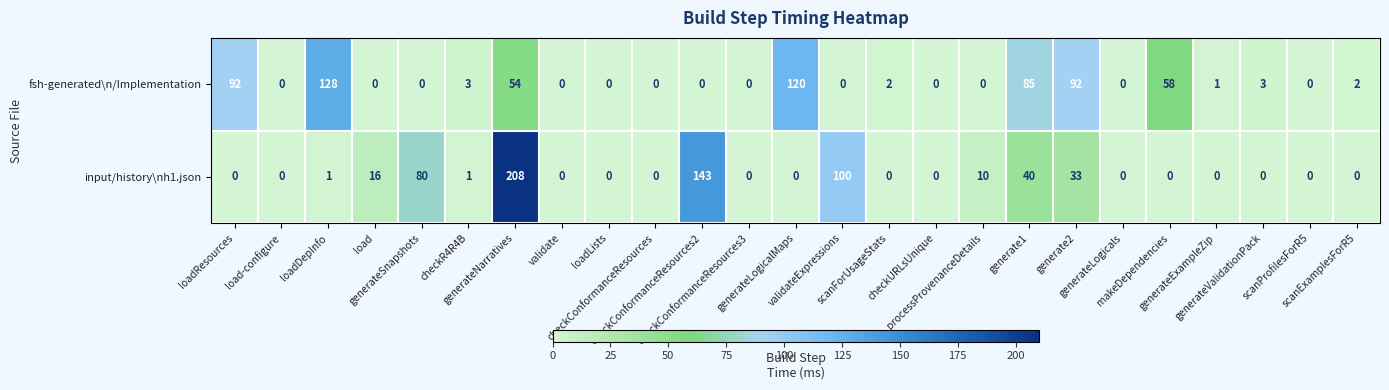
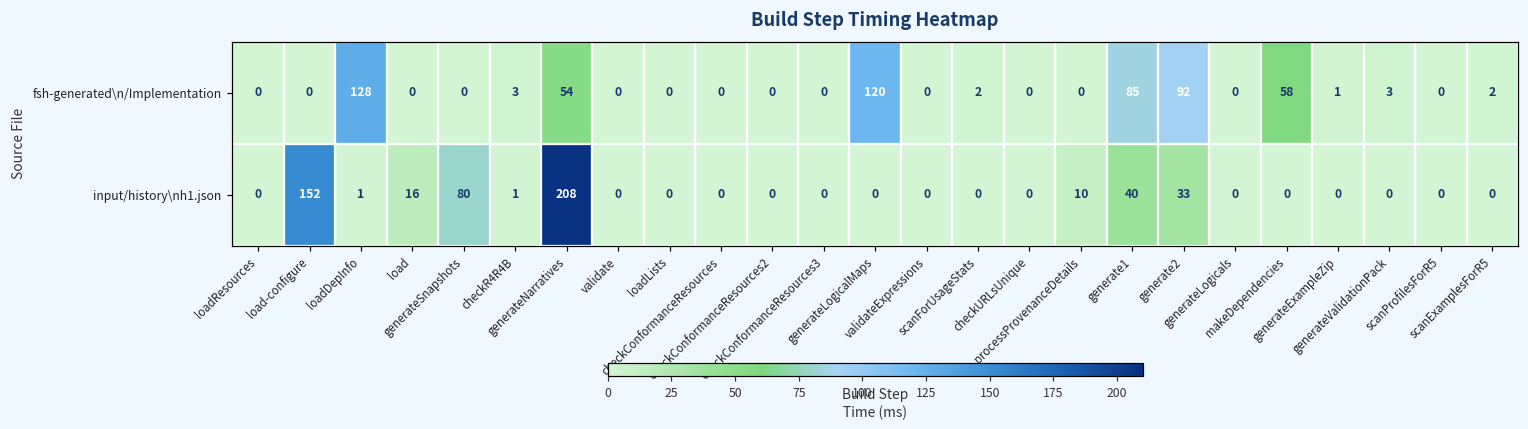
fsh-generated\n/Implementation, loadResources: 92 -> 0
input/history\nh1.json, load-configure: 0 -> 152
input/history\nh1.json, checkConformanceResources2: 143 -> 0
input/history\nh1.json, validateExpressions: 100 -> 0
